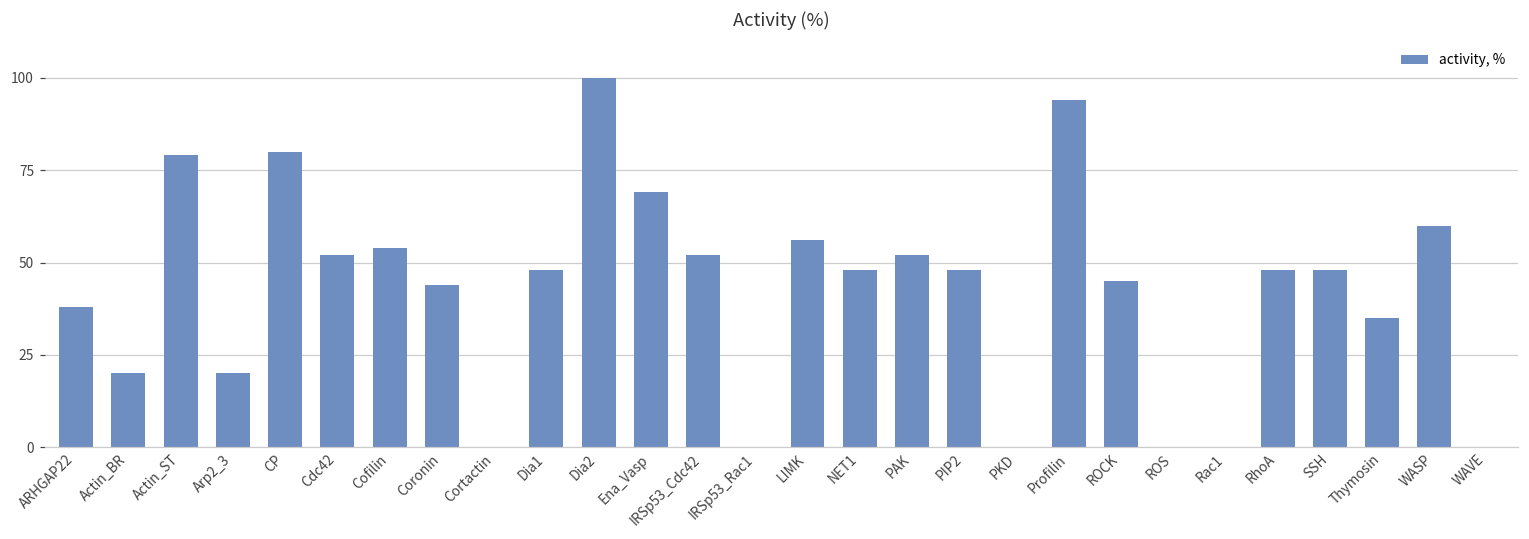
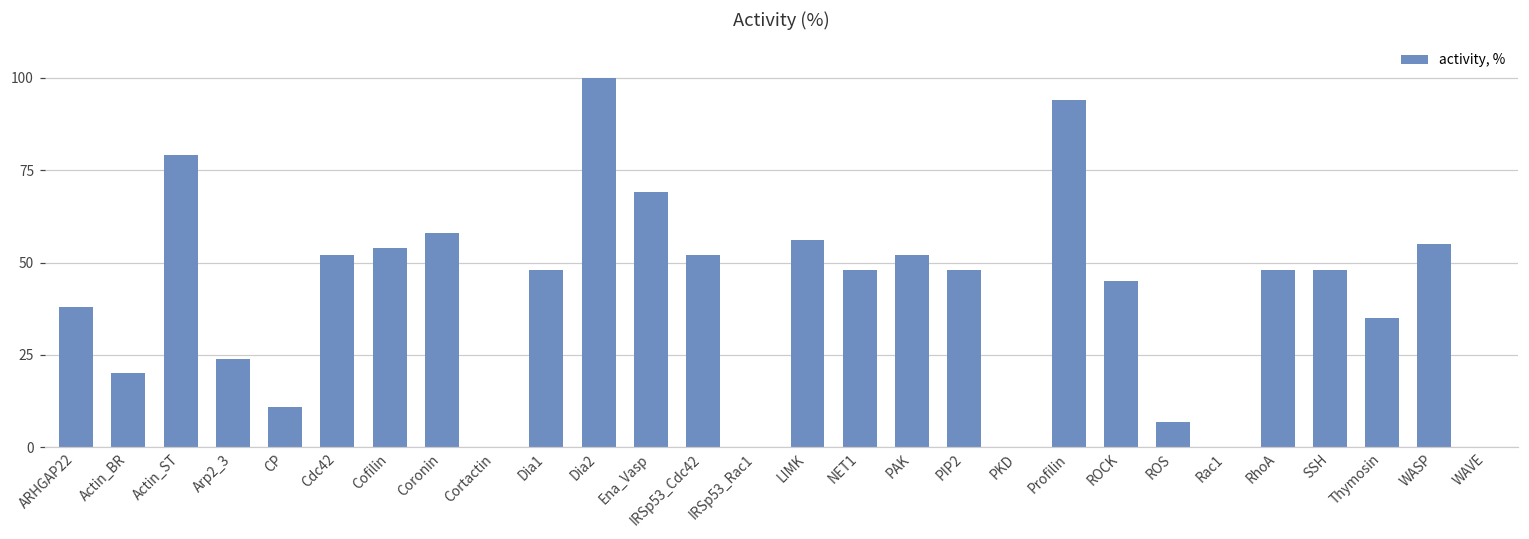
Arp2_3: 20 -> 24
CP: 80 -> 11
Coronin: 44 -> 58
ROS: 0 -> 7
WASP: 60 -> 55
